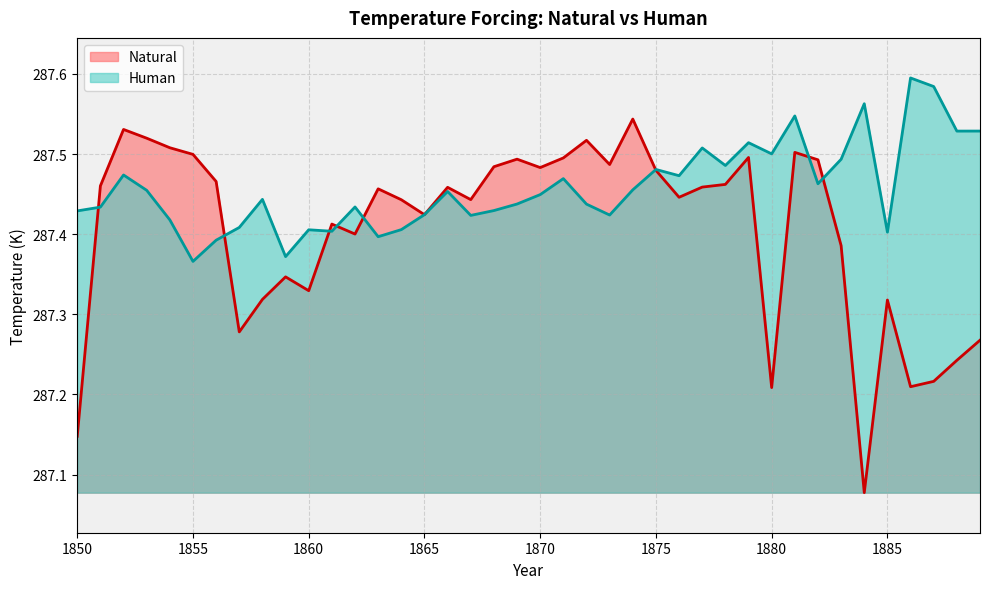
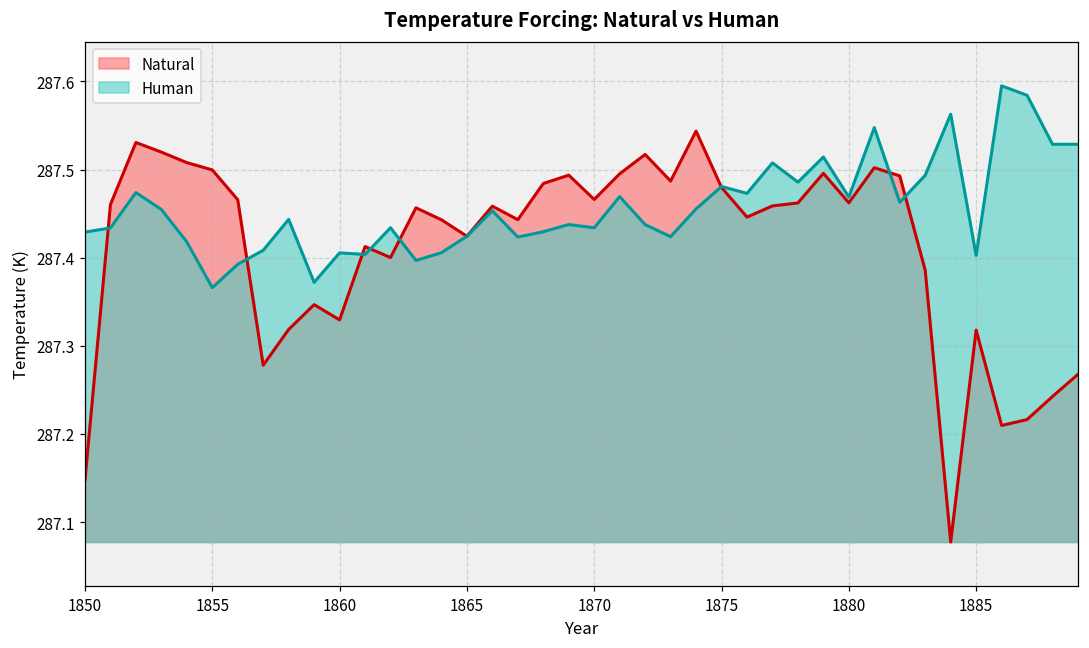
Natural, 1870: 287.48 -> 287.47
Human, 1870: 287.45 -> 287.43
Natural, 1880: 287.21 -> 287.46
Human, 1880: 287.50 -> 287.47
